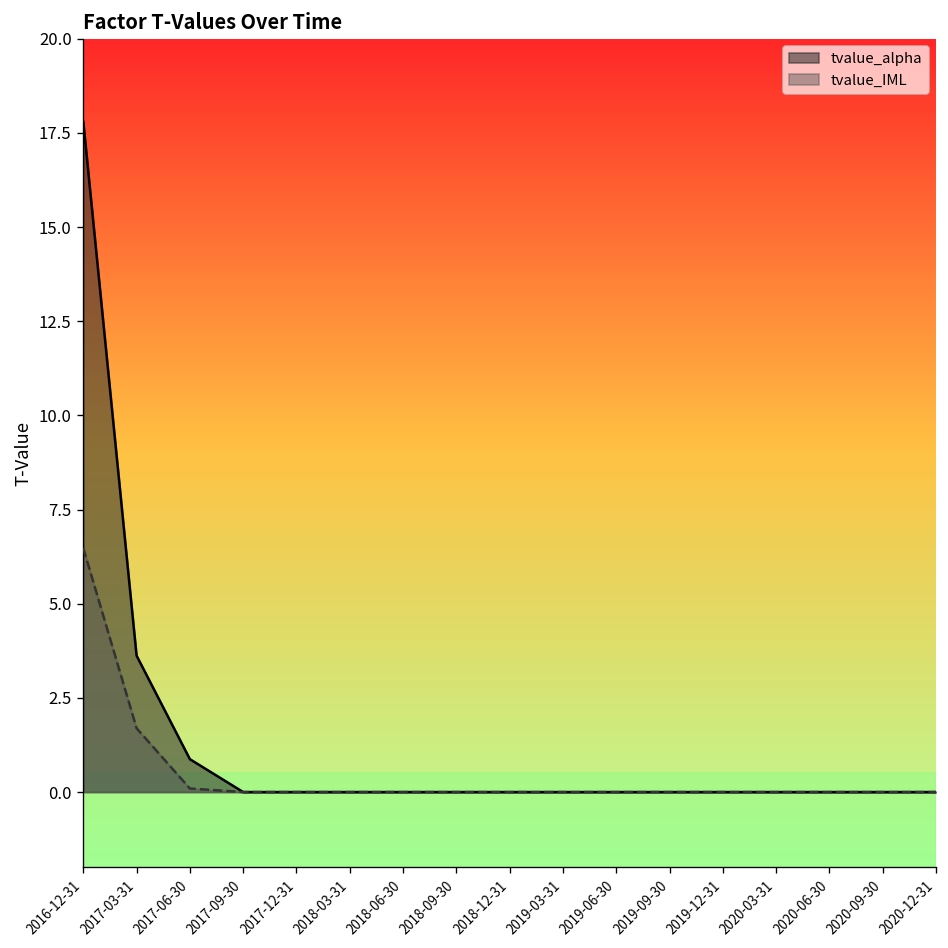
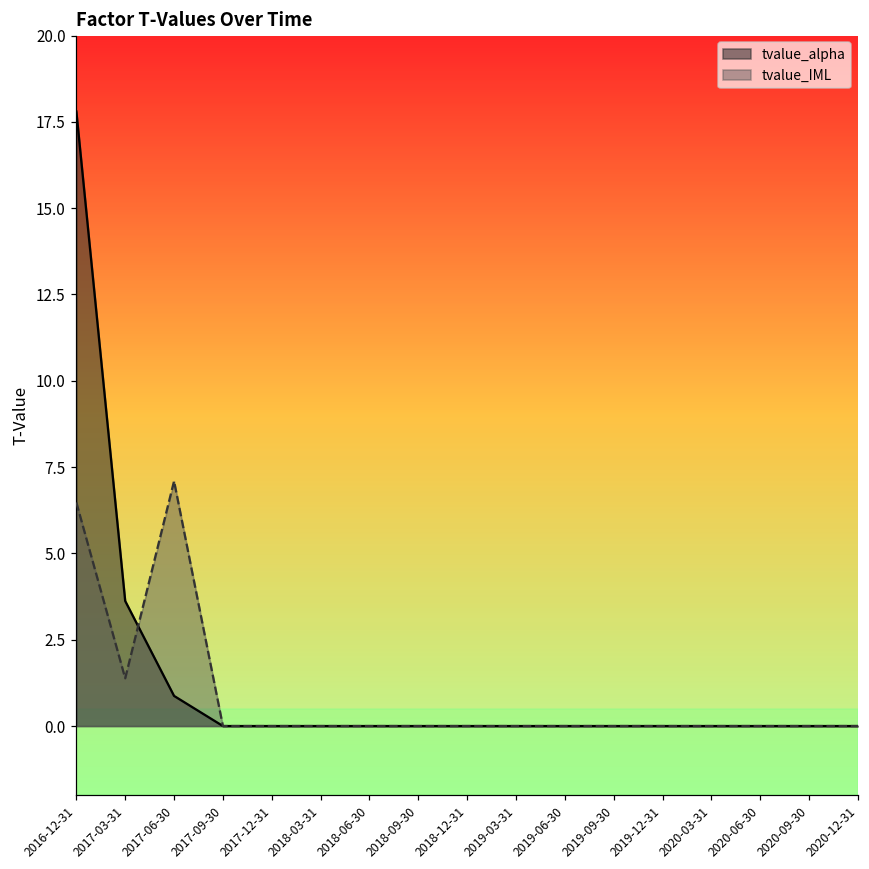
tvalue_IML, 2017-03-31: 1.7 -> 1.4
tvalue_IML, 2017-06-30: 0.1 -> 7.1
